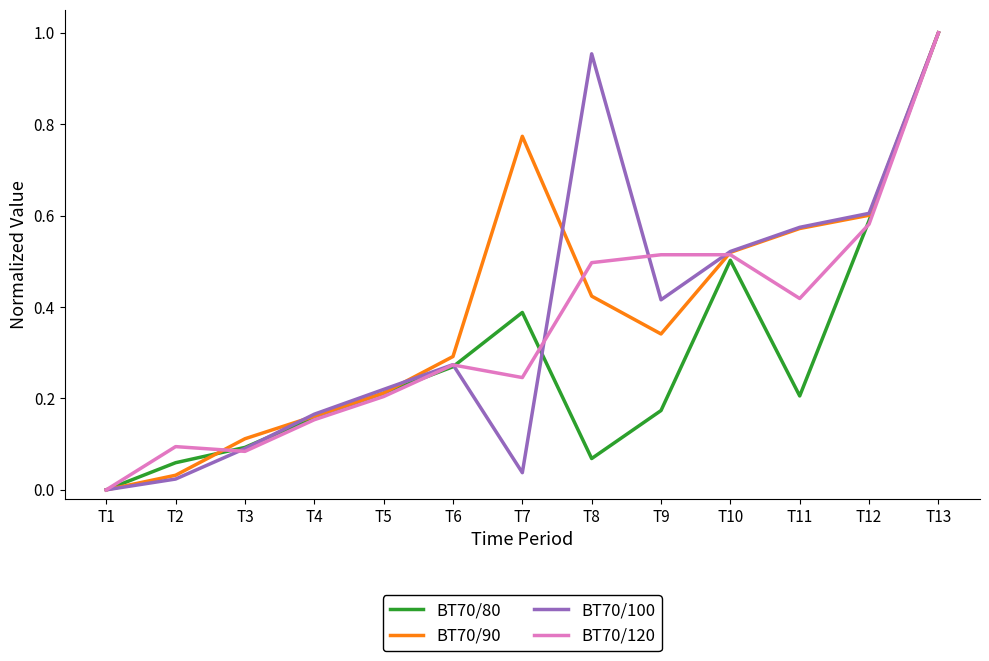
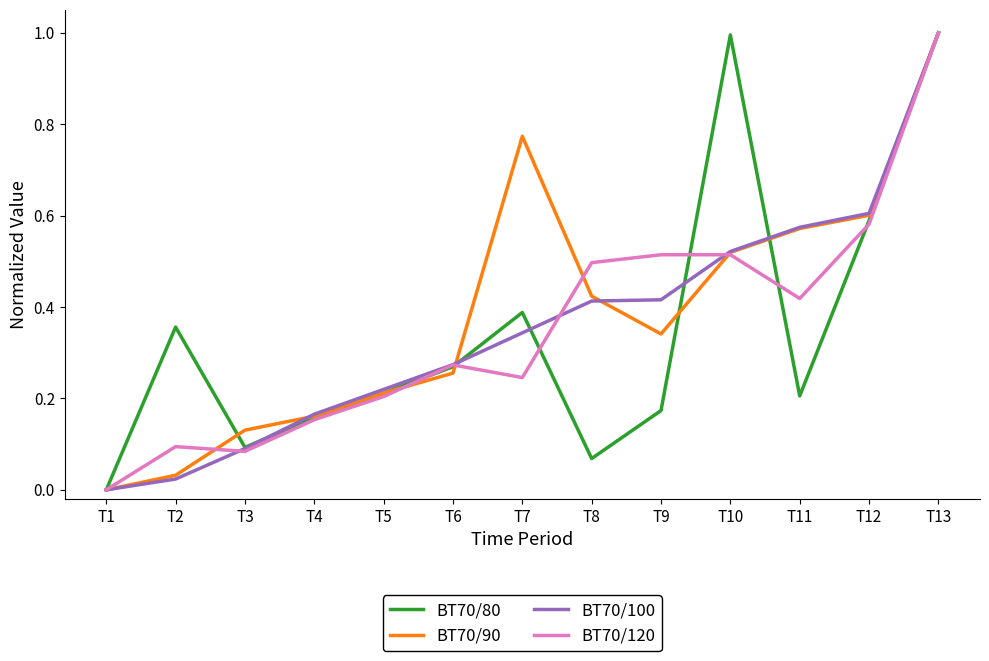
BT70/80, T2: 0.06 -> 0.36
BT70/90, T3: 0.11 -> 0.13
BT70/90, T6: 0.29 -> 0.26
BT70/100, T7: 0.04 -> 0.34
BT70/100, T8: 0.95 -> 0.41
BT70/80, T10: 0.50 -> 1.00
